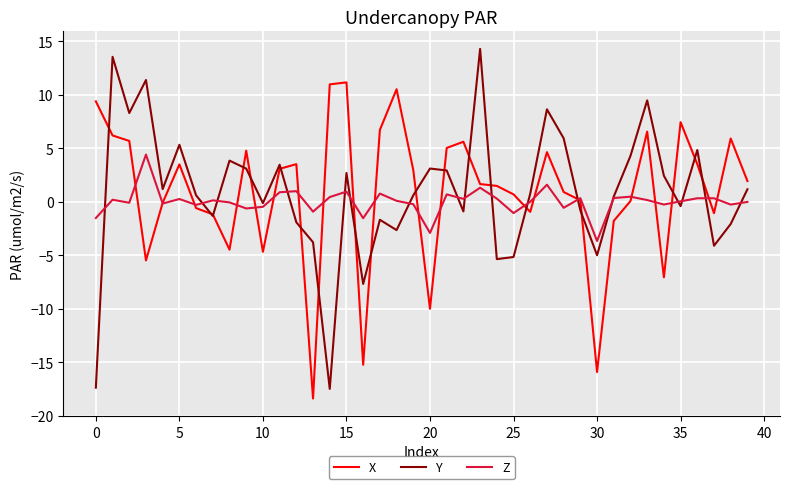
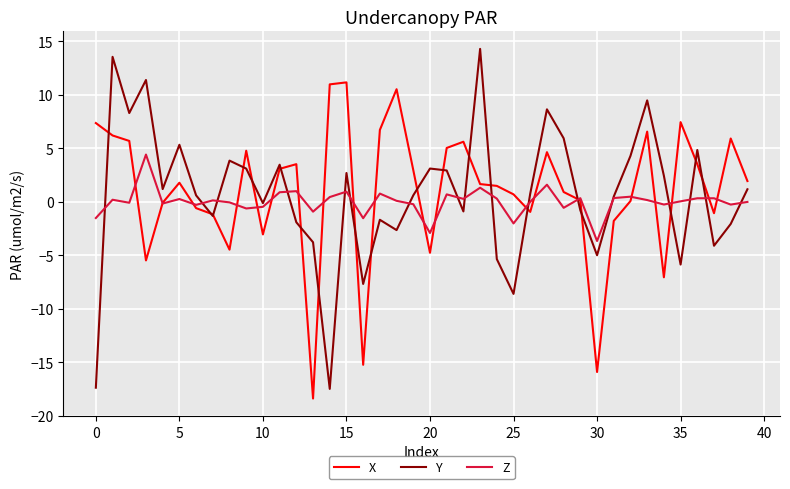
X, 0: 9.4 -> 7.3
X, 5: 3.5 -> 1.8
X, 10: -4.7 -> -3.1
X, 20: -10.0 -> -4.8
Y, 25: -5.2 -> -8.6
Z, 25: -1.1 -> -2.0
Y, 35: -0.4 -> -5.9
